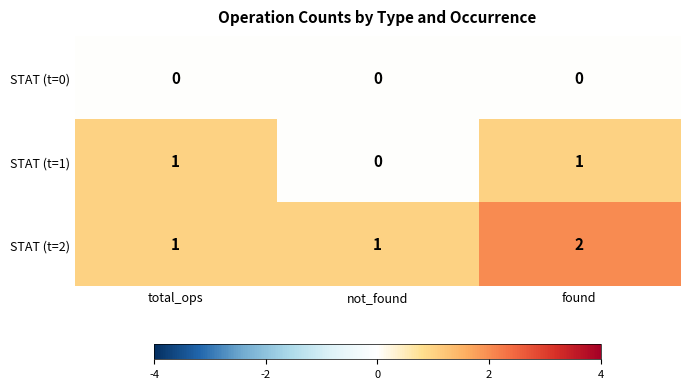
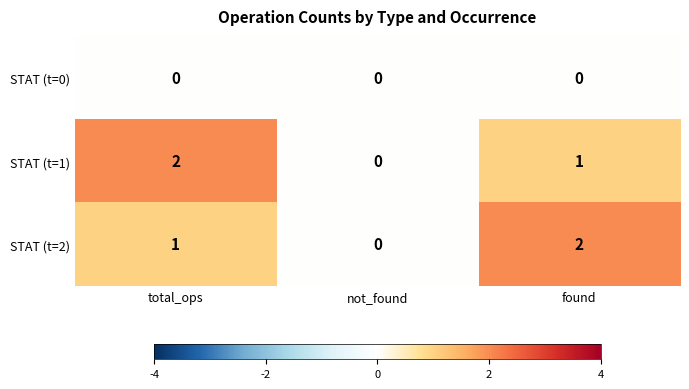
STAT (t=1), total_ops: 1 -> 2
STAT (t=2), not_found: 1 -> 0
